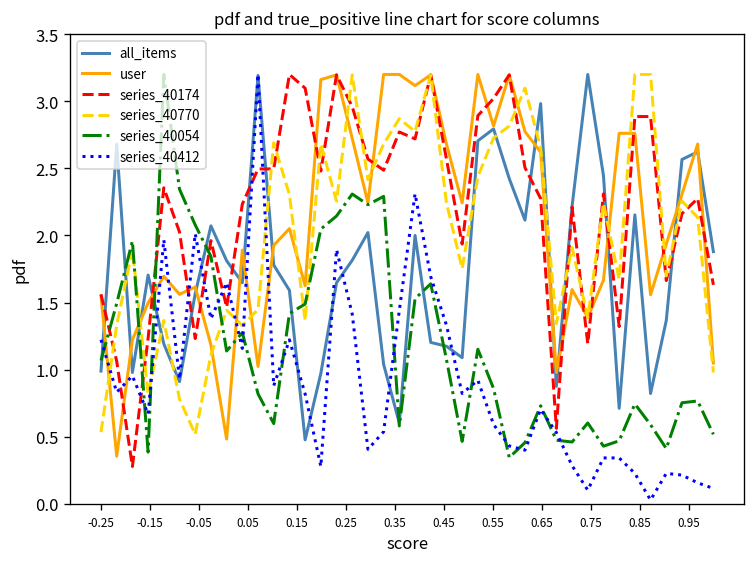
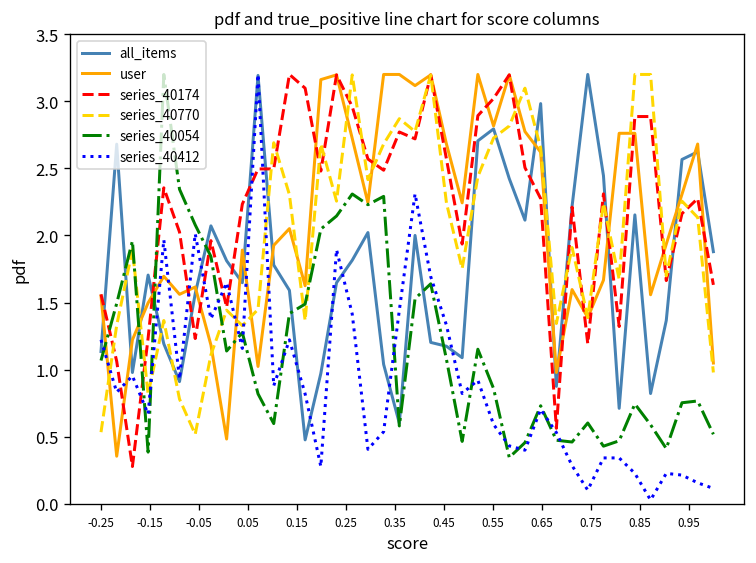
all_items, -0.25: 0.99 -> 1.14
